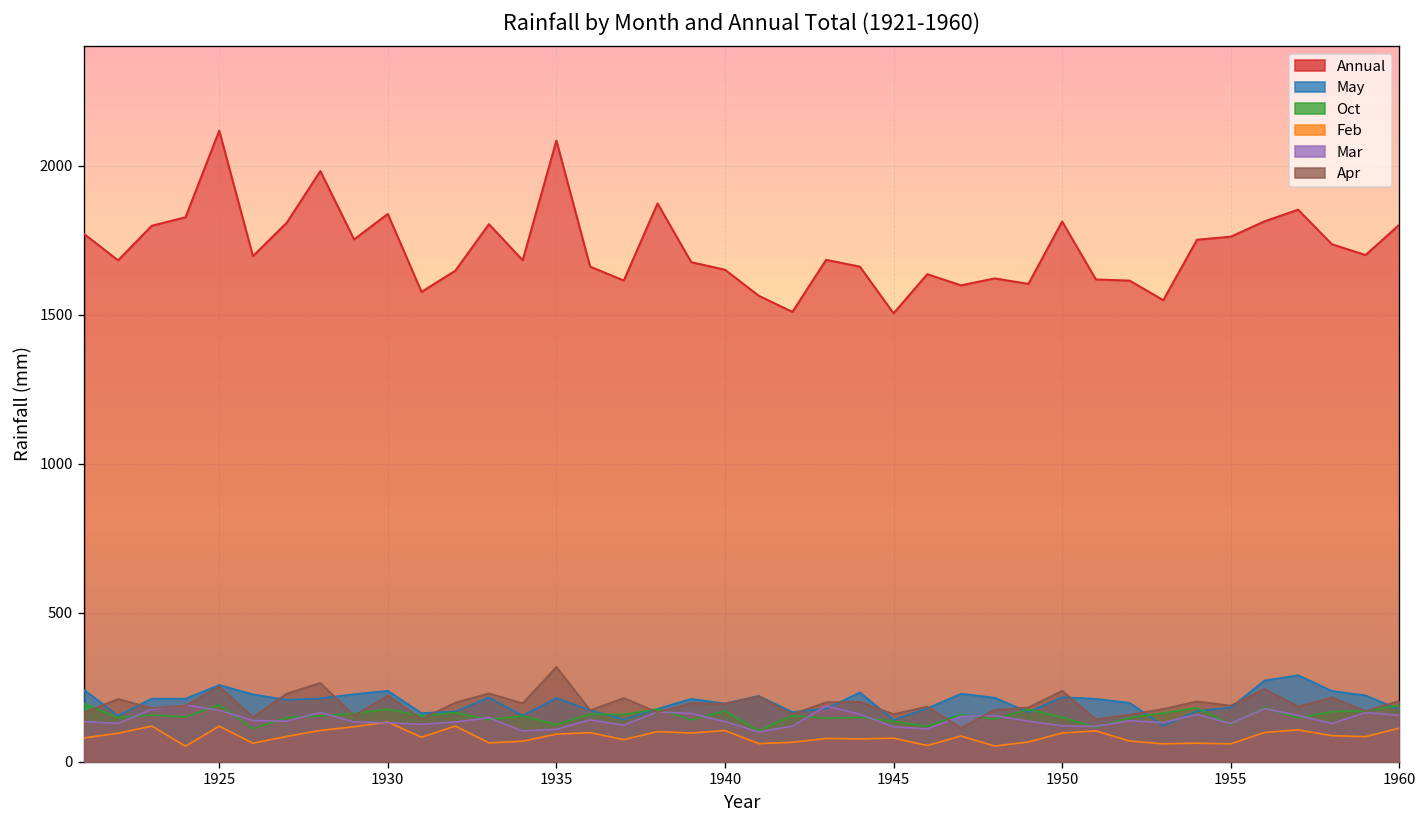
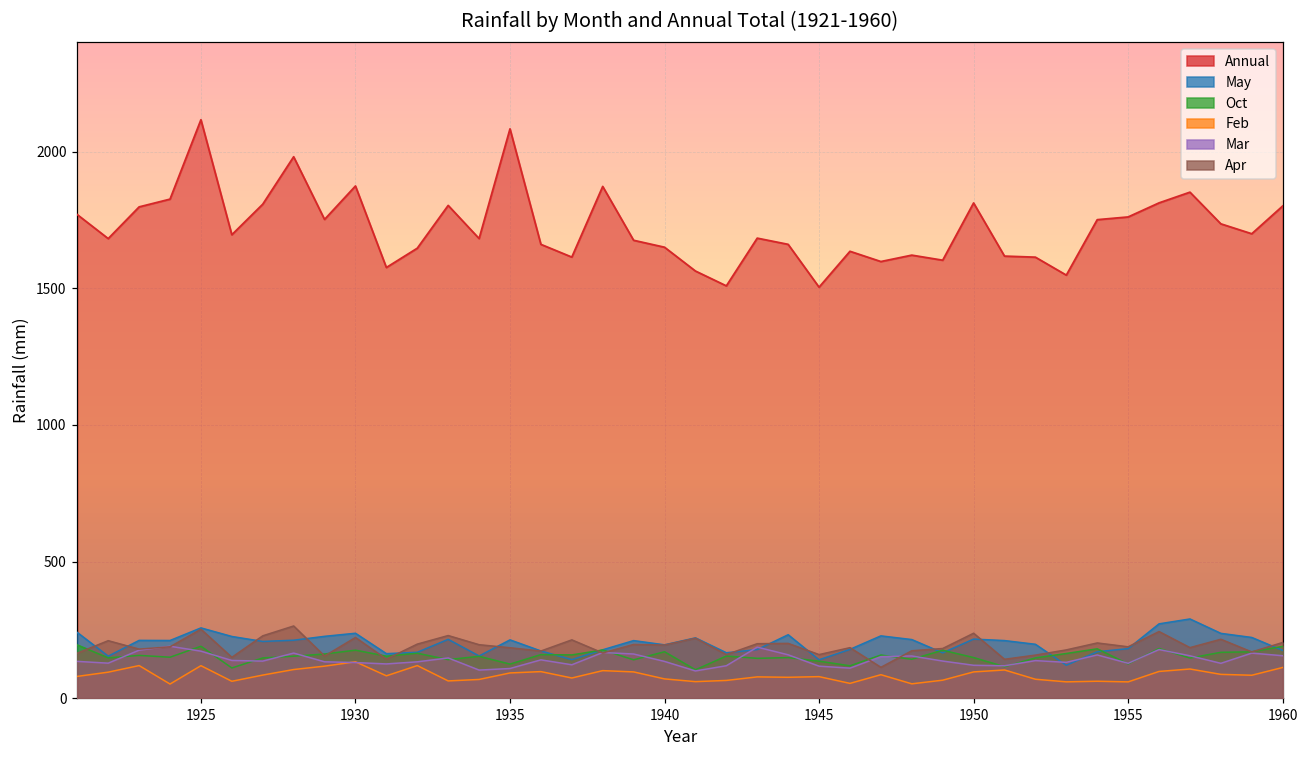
Annual, 1930: 1840 -> 1870
Apr, 1935: 320 -> 180
Feb, 1940: 100 -> 70
